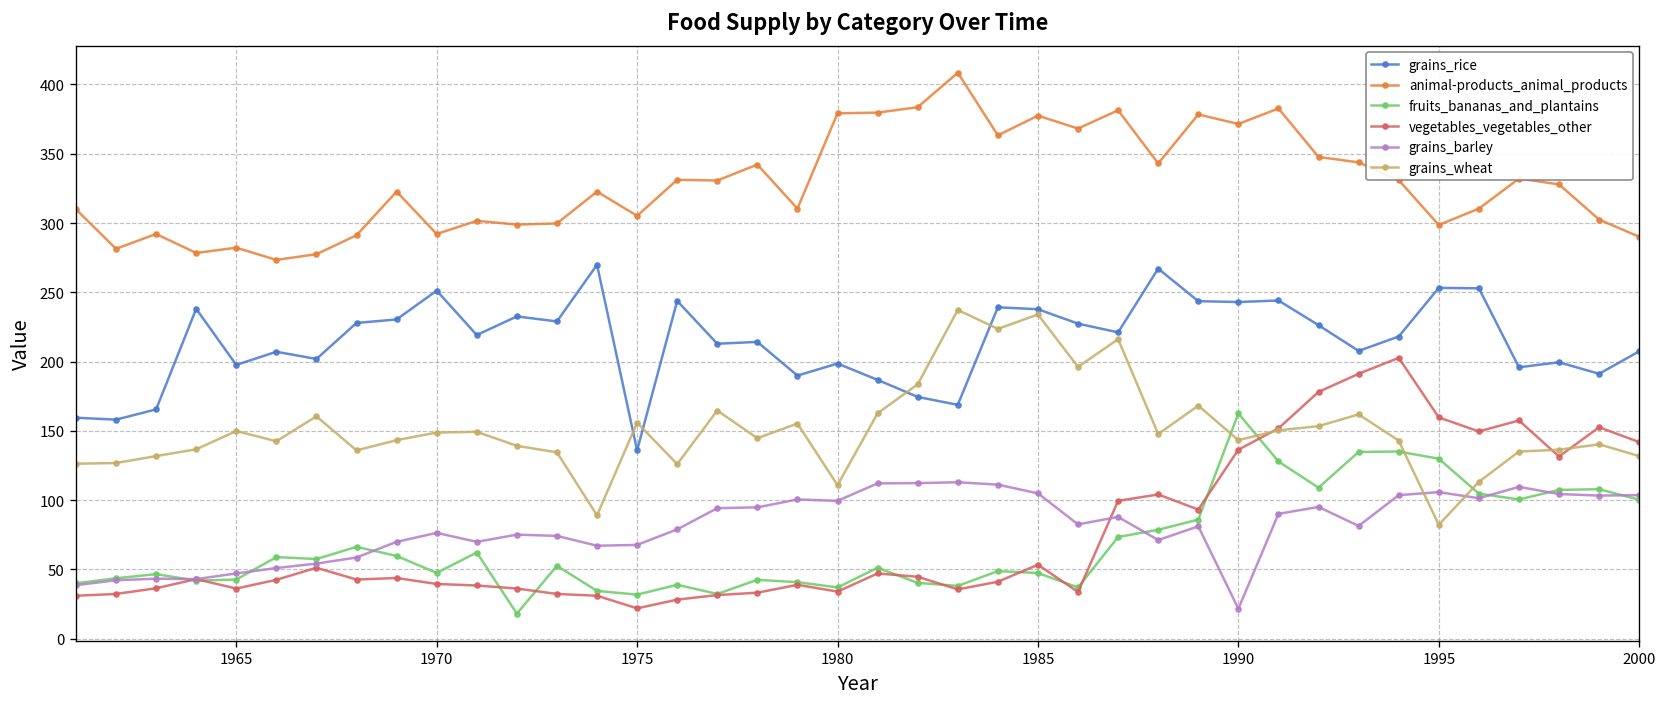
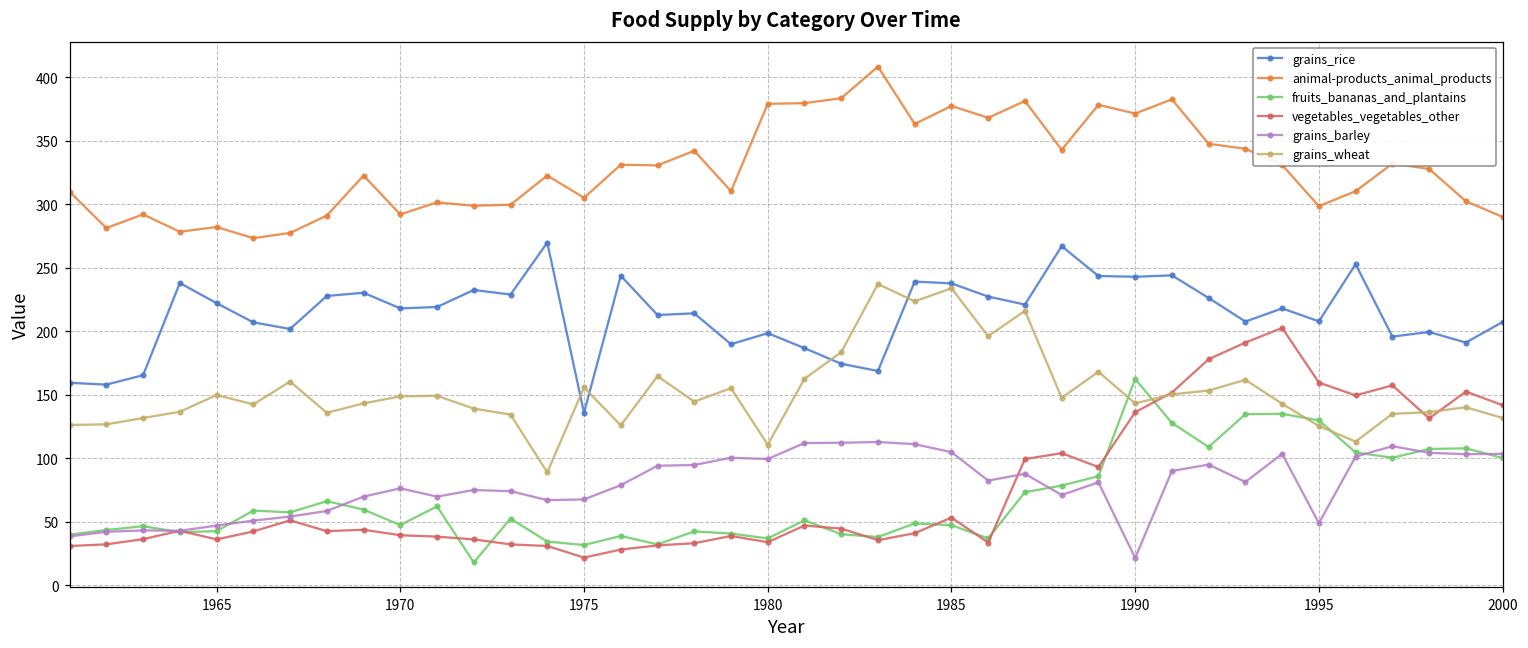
grains_rice, 1965: 198 -> 222
grains_rice, 1970: 251 -> 218
grains_rice, 1995: 253 -> 208
grains_barley, 1995: 106 -> 49
grains_wheat, 1995: 82 -> 126
